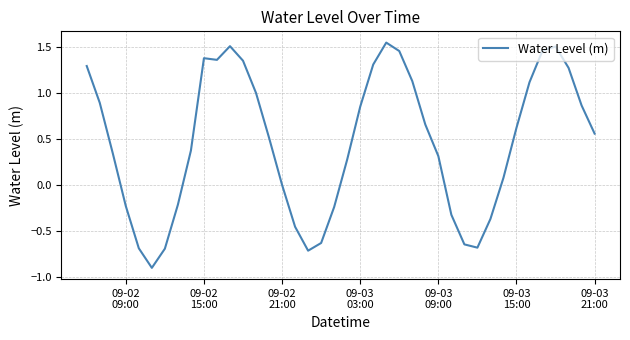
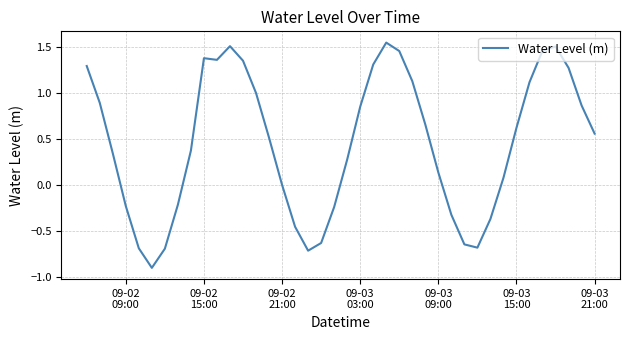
09-03 09:00: 0.3 -> 0.1
